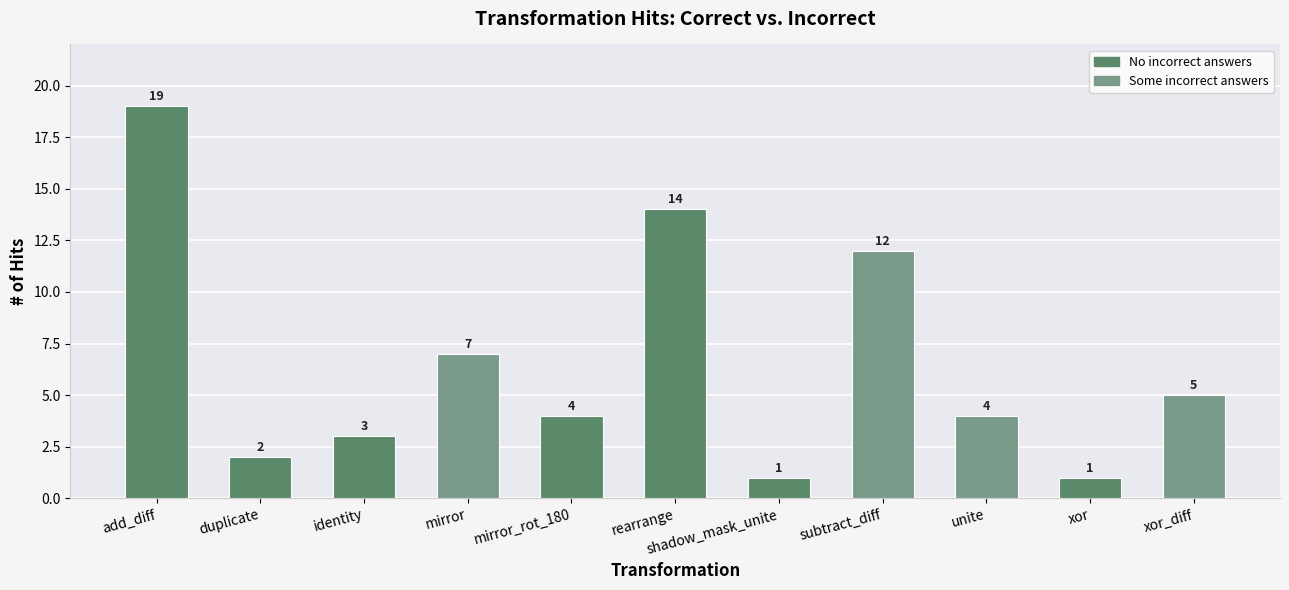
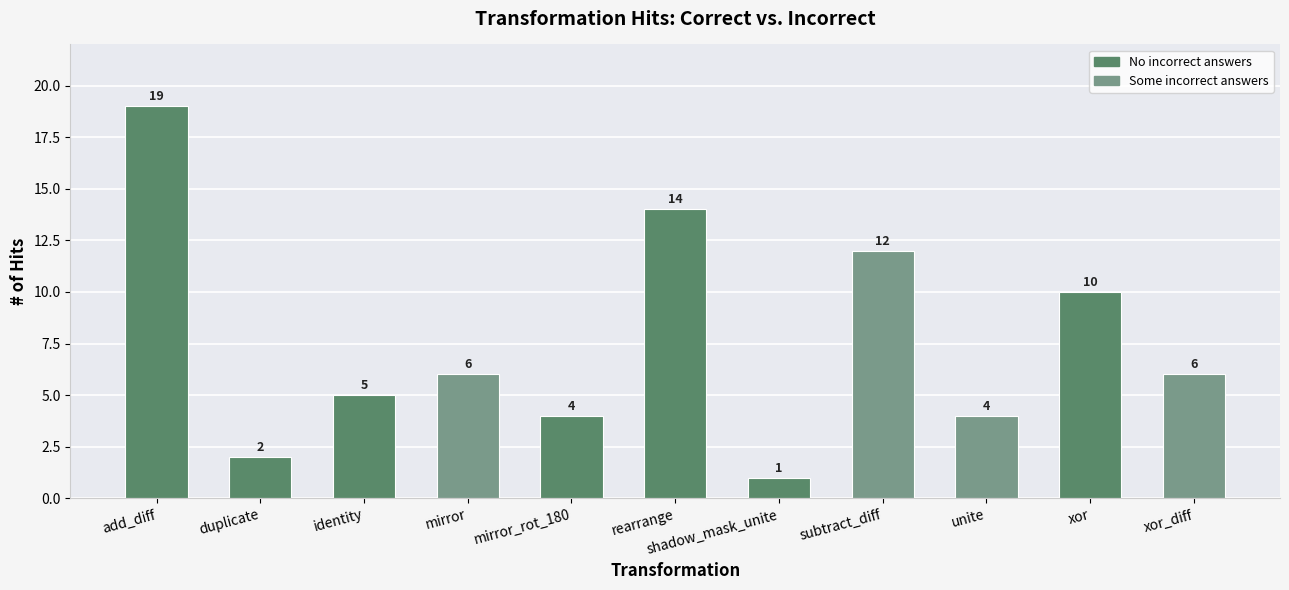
identity: 3 -> 5
mirror: 7 -> 6
xor: 1 -> 10
xor_diff: 5 -> 6
